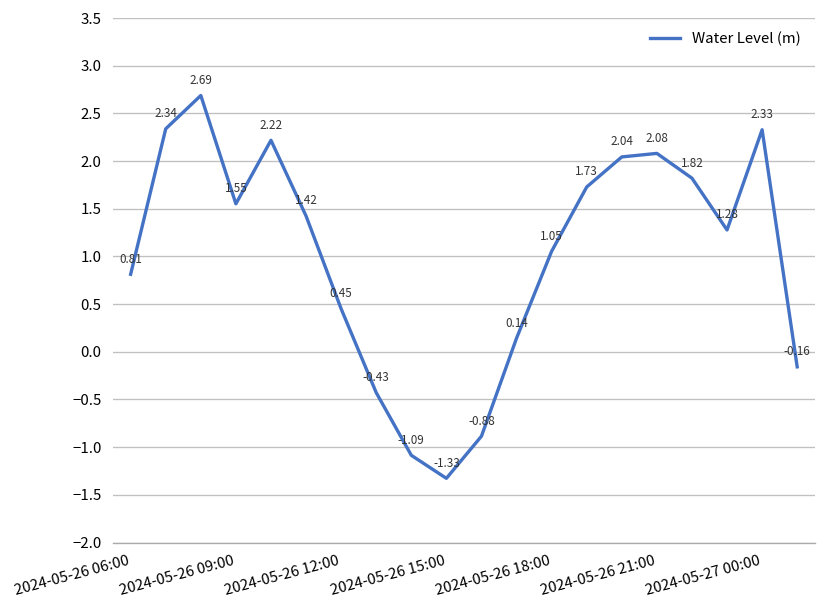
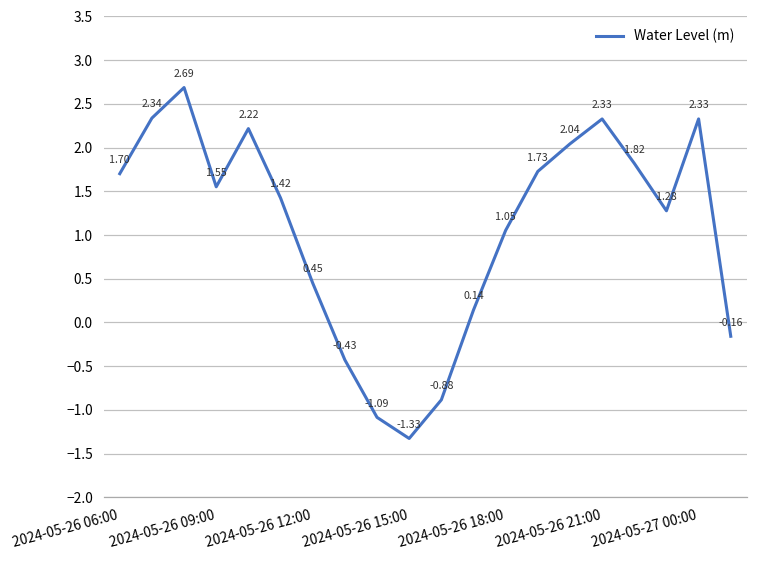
2024-05-26 06:00: 0.81 -> 1.70
2024-05-26 21:00: 2.08 -> 2.33
